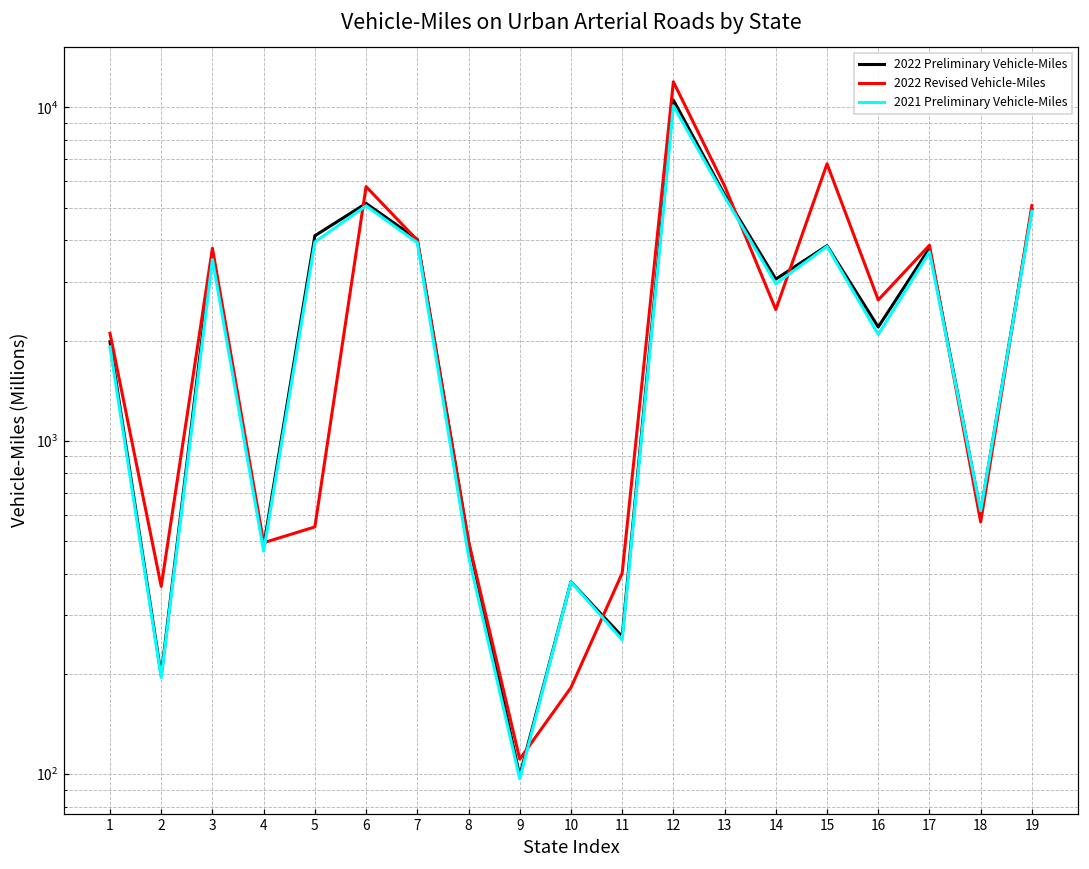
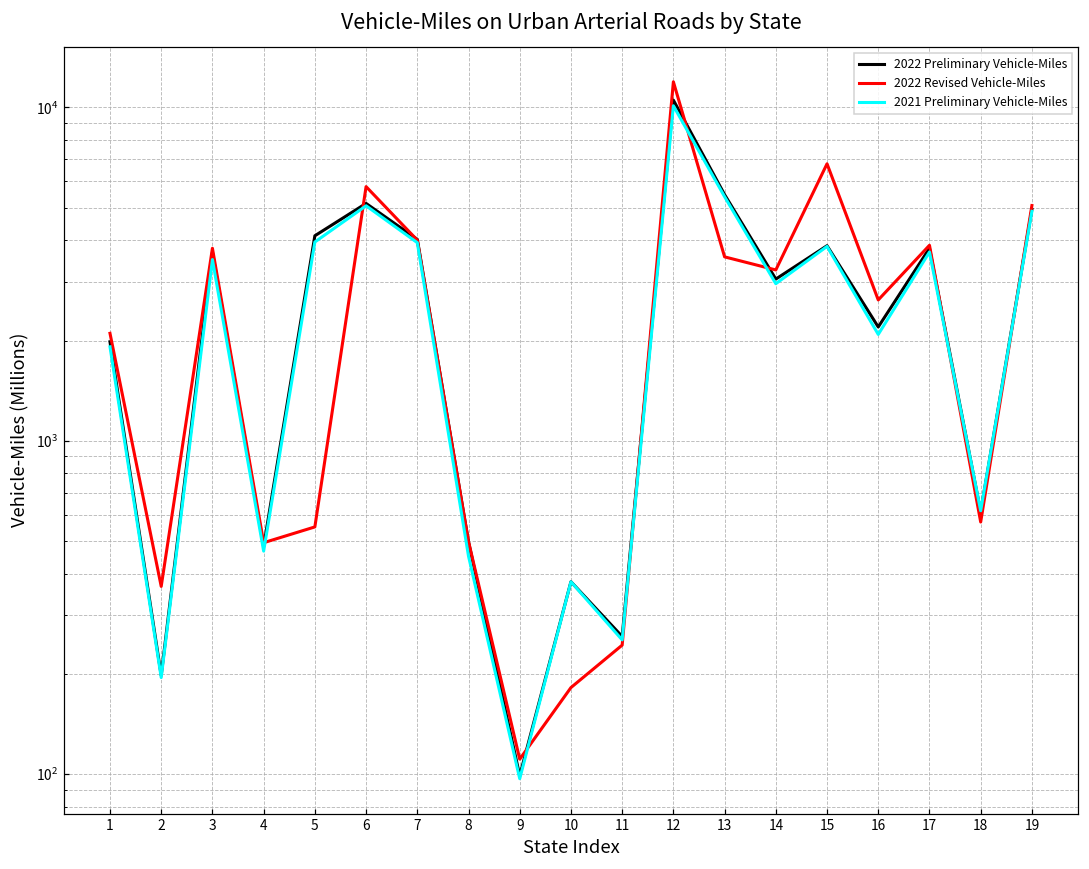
2022 Revised Vehicle-Miles, 11: 400 -> 240
2022 Revised Vehicle-Miles, 13: 5800 -> 3600
2022 Revised Vehicle-Miles, 14: 2500 -> 3300
